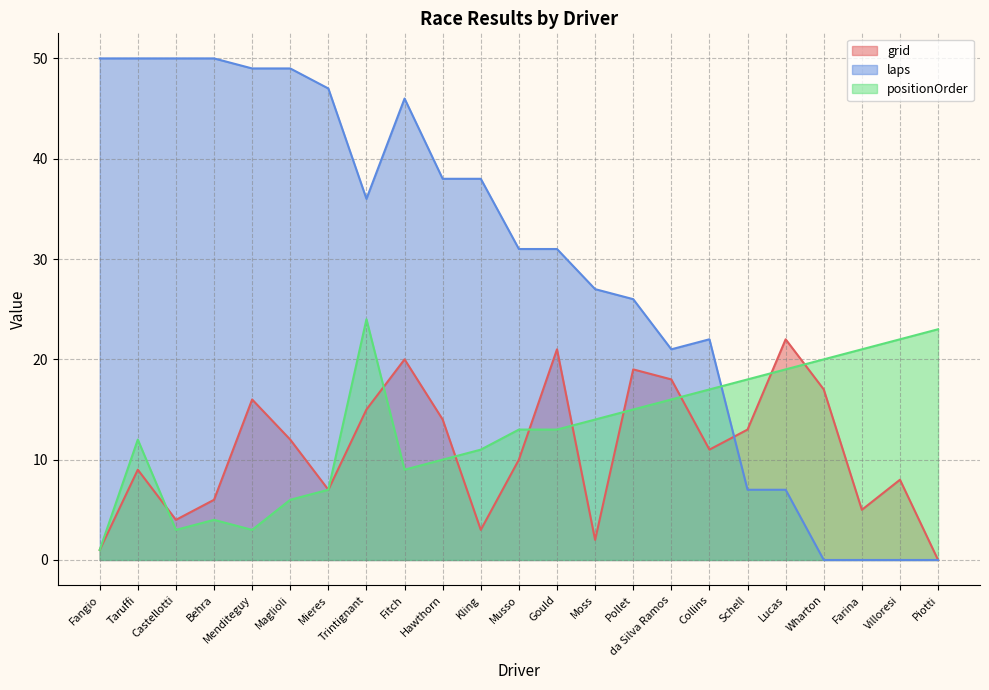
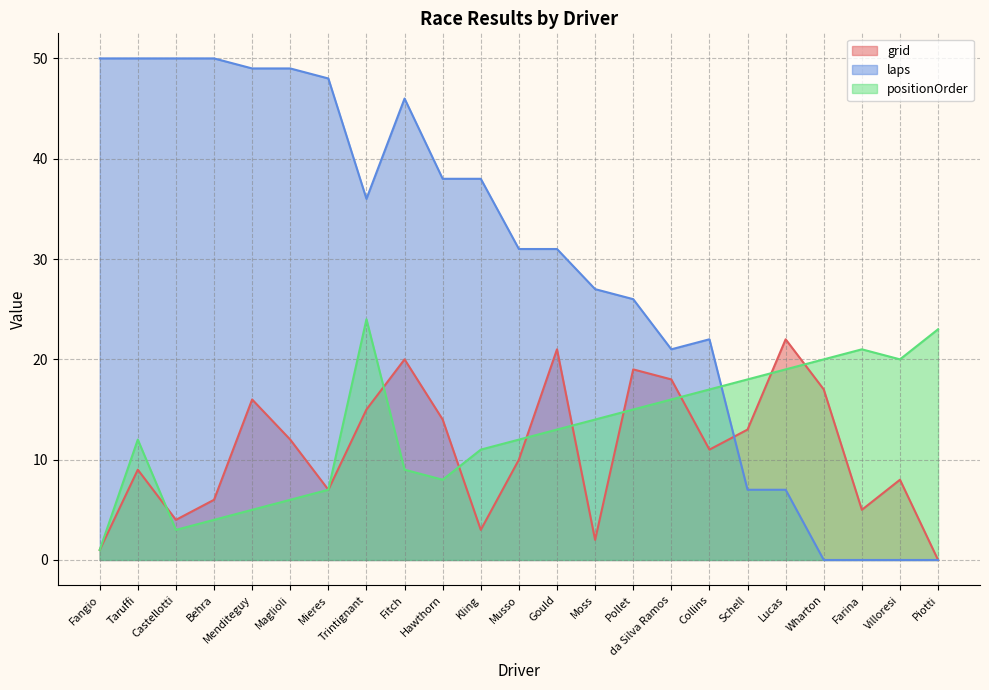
positionOrder, Menditeguy: 3 -> 5
laps, Mieres: 47 -> 48
positionOrder, Hawthorn: 10 -> 8
positionOrder, Musso: 13 -> 12
positionOrder, Villoresi: 22 -> 20
